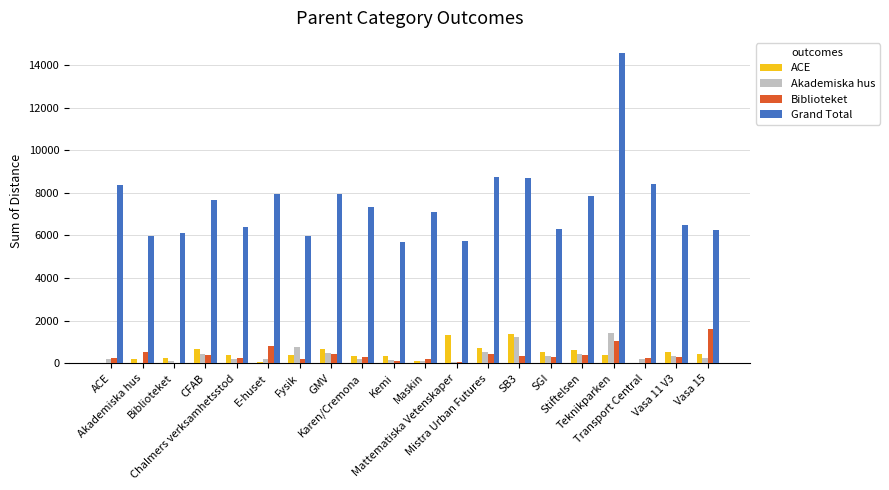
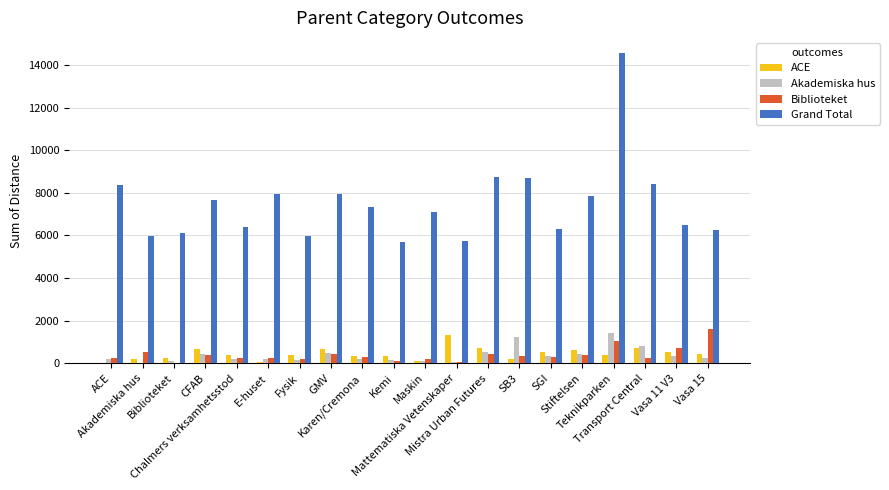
Biblioteket, E-huset: 800 -> 300
Akademiska hus, Fysik: 800 -> 200
ACE, SB3: 1400 -> 200
ACE, Transport Central: 0 -> 700
Akademiska hus, Transport Central: 200 -> 800
Biblioteket, Vasa 11 V3: 300 -> 700
